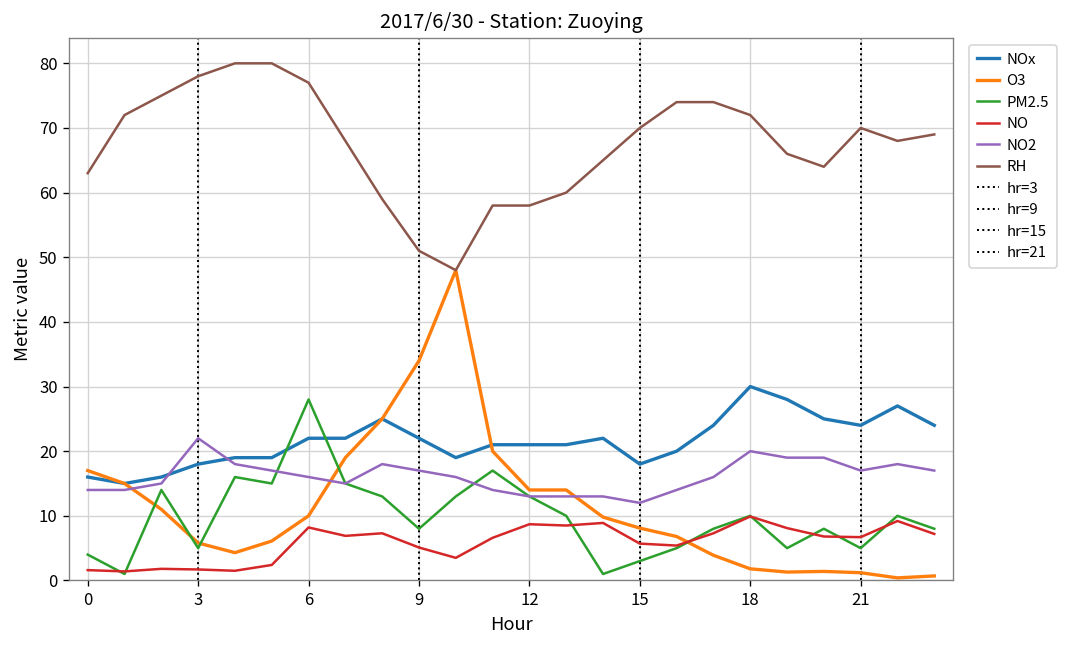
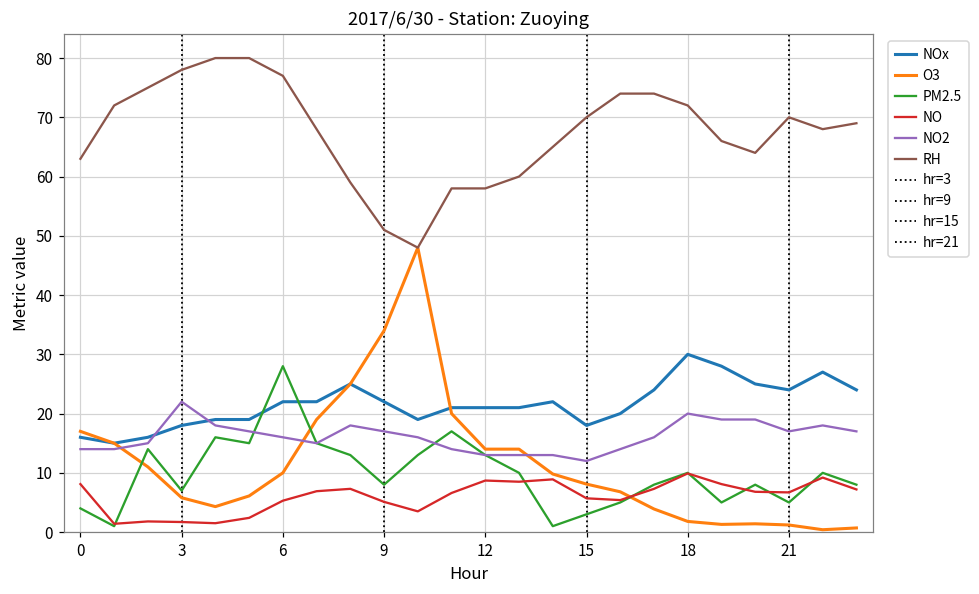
NO, 0: 2 -> 8
PM2.5, 3: 5 -> 7
NO, 6: 8 -> 5
